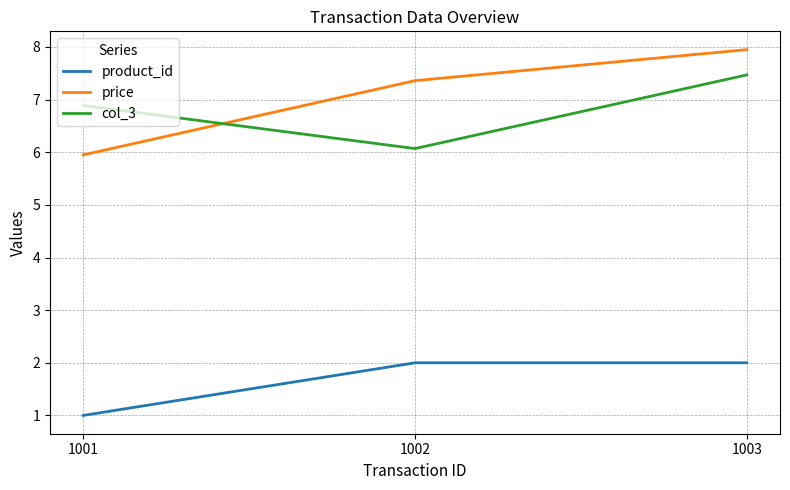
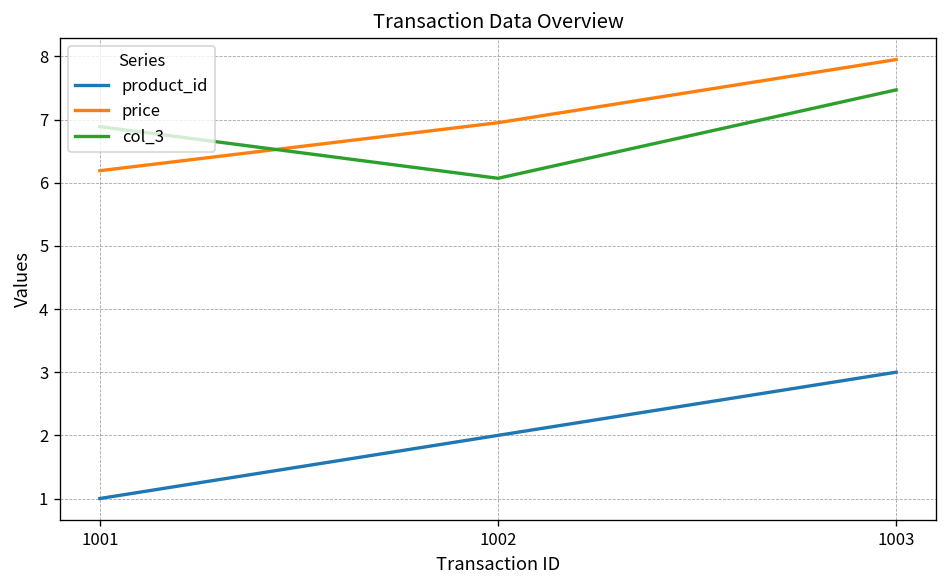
price, 1001: 6.0 -> 6.2
price, 1002: 7.4 -> 7.0
product_id, 1003: 2 -> 3
